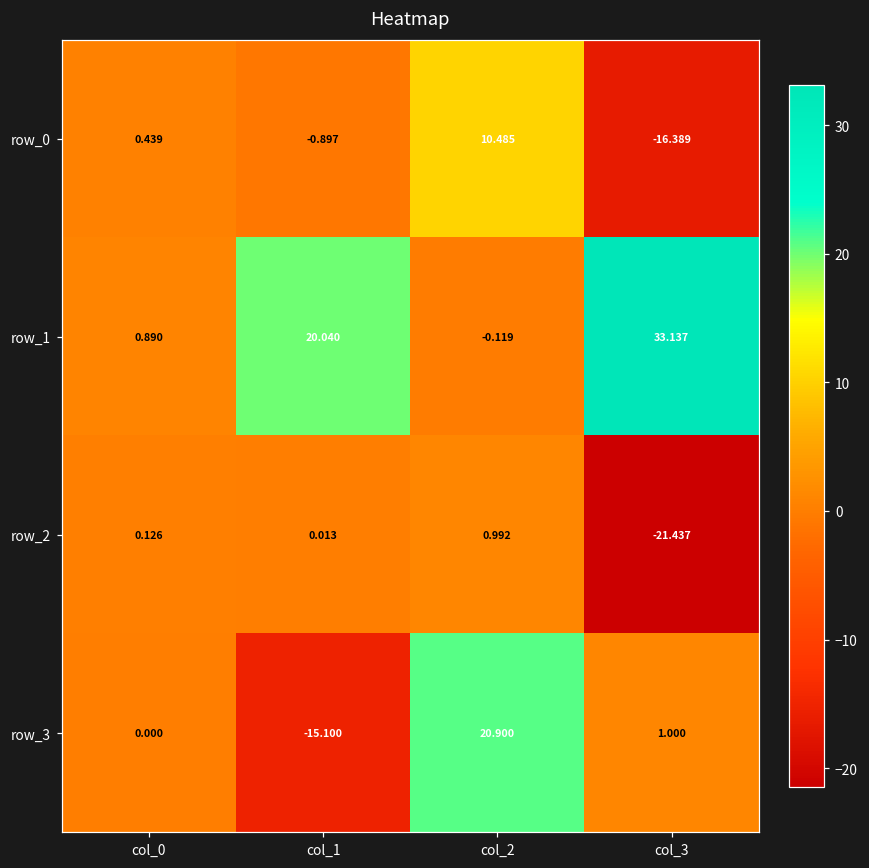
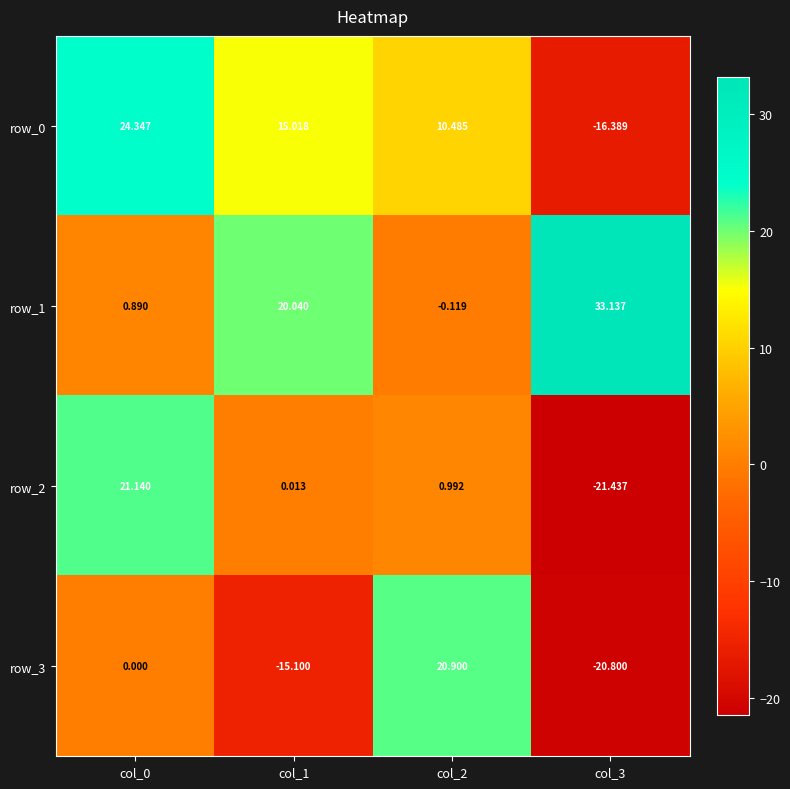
row_0, col_0: 0.439 -> 24.347
row_0, col_1: -0.897 -> 15.018
row_2, col_0: 0.126 -> 21.140
row_3, col_3: 1.000 -> -20.800
